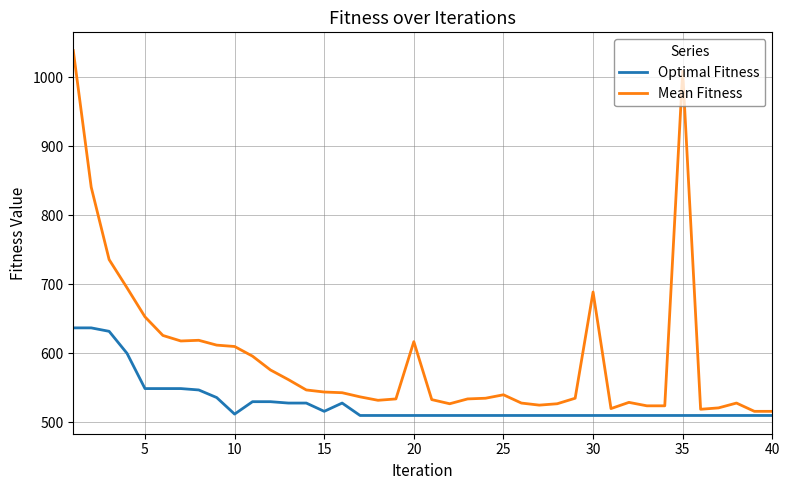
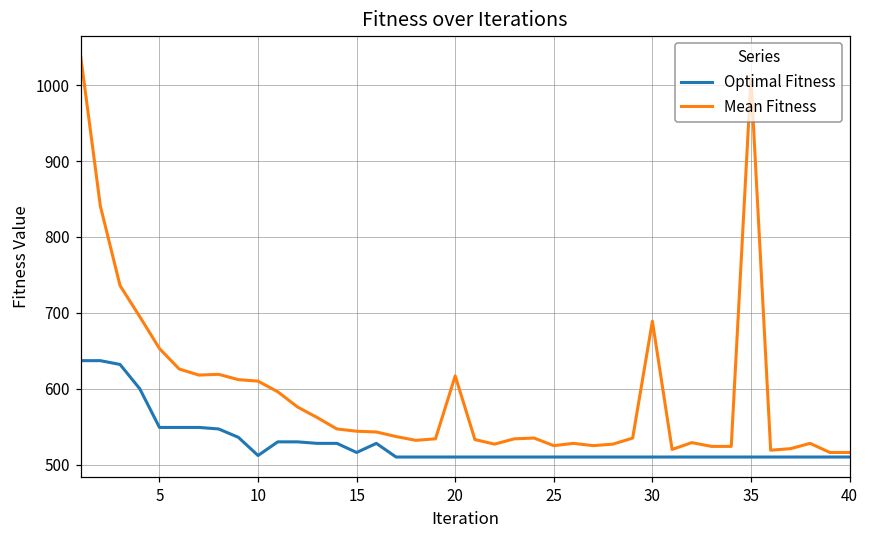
Mean Fitness, 25: 540 -> 530
